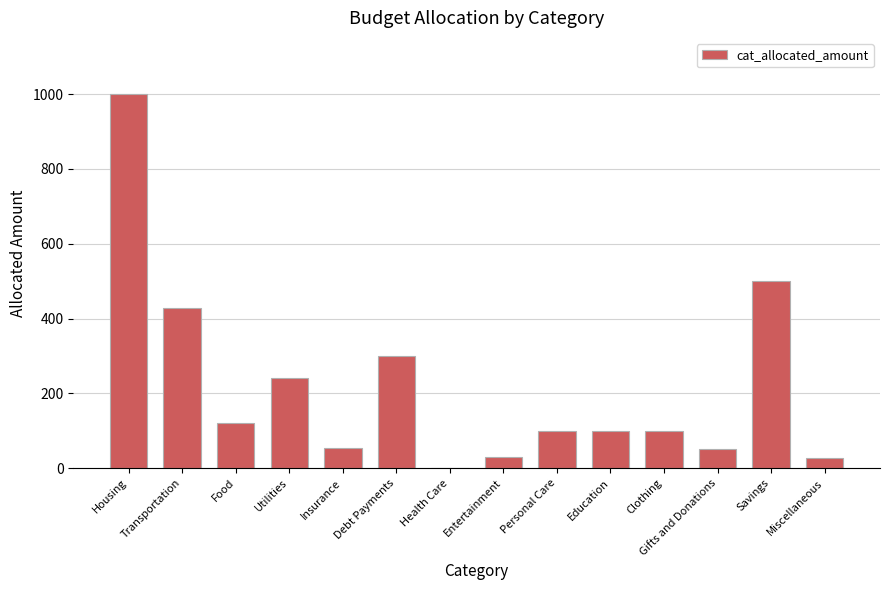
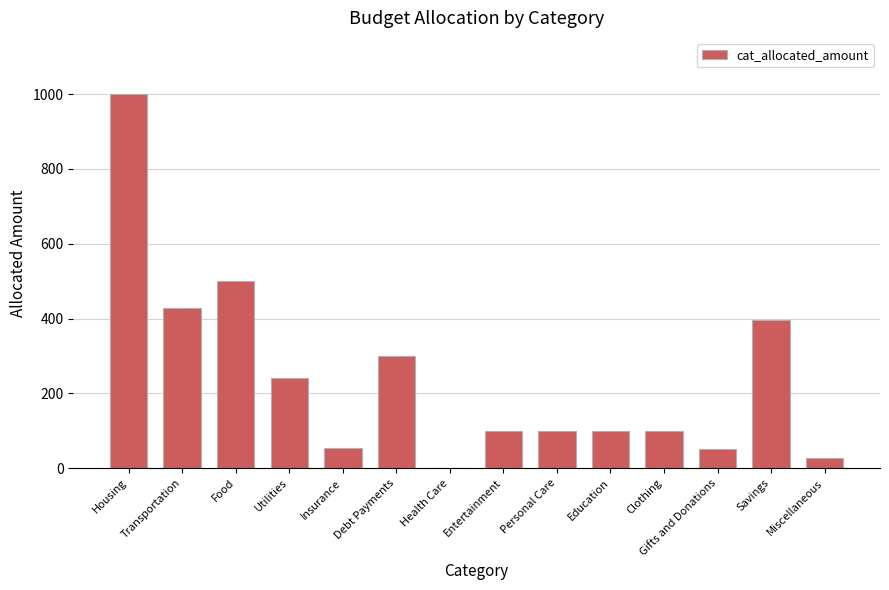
Food: 120 -> 500
Entertainment: 30 -> 100
Savings: 500 -> 400
